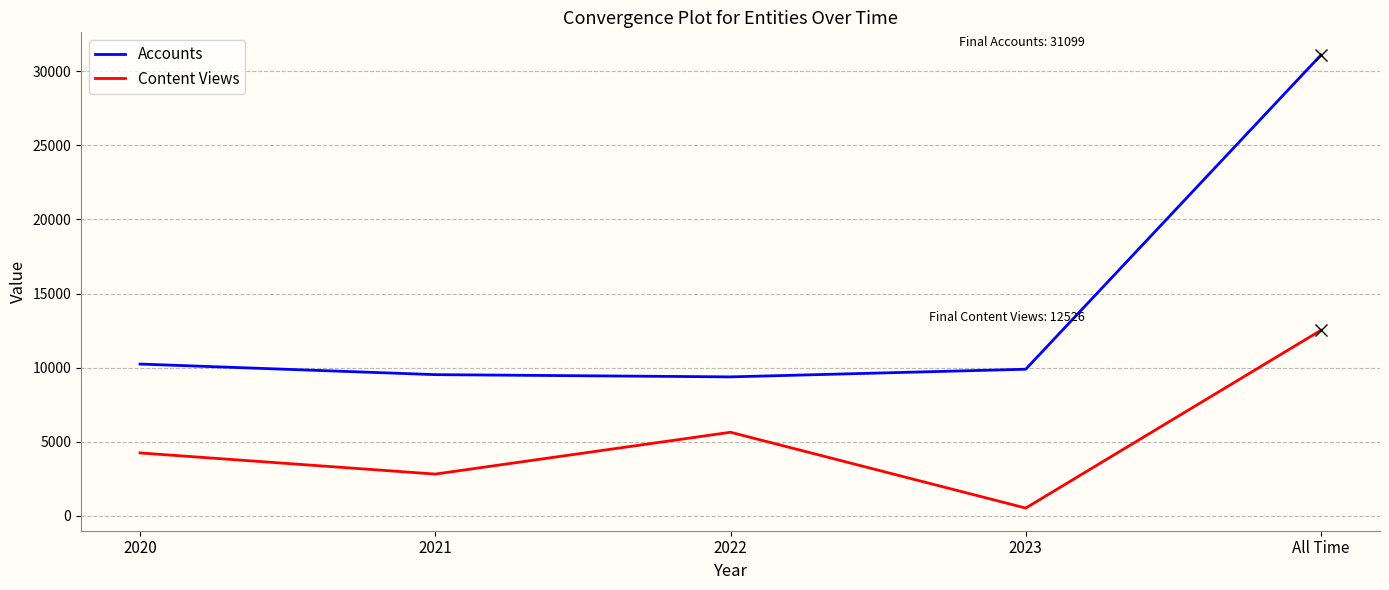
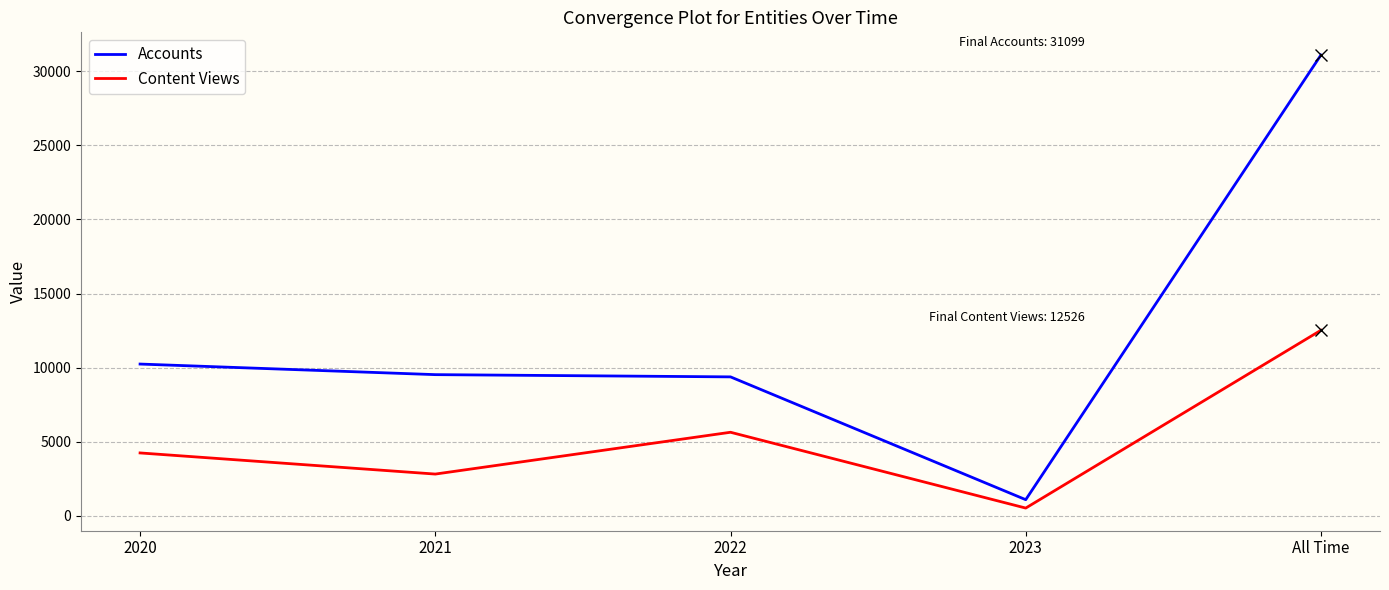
Accounts, 2023: 9900 -> 1100
